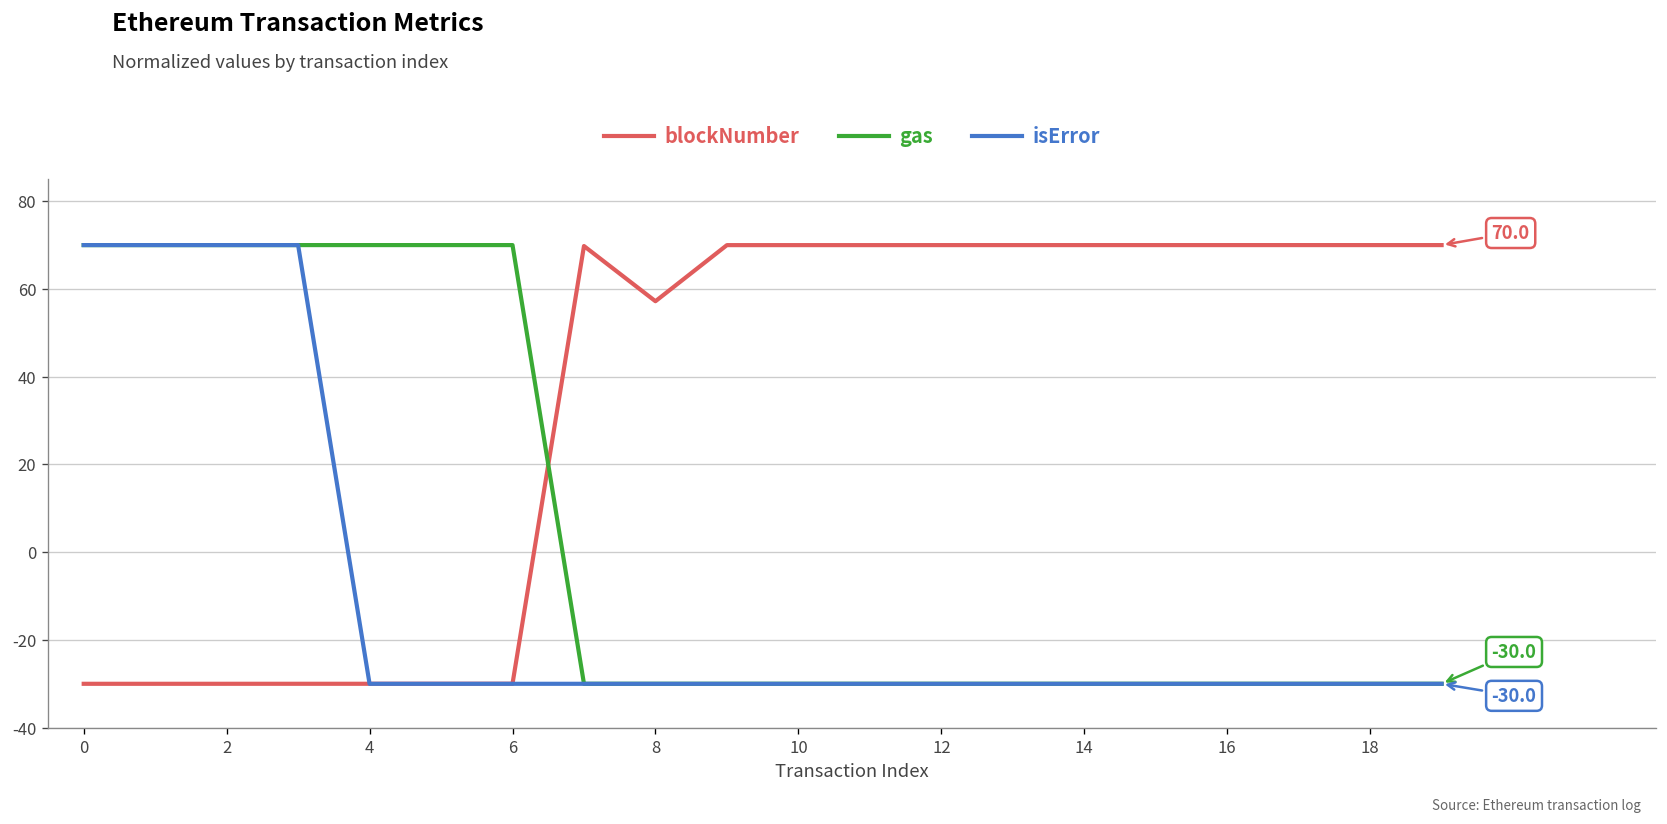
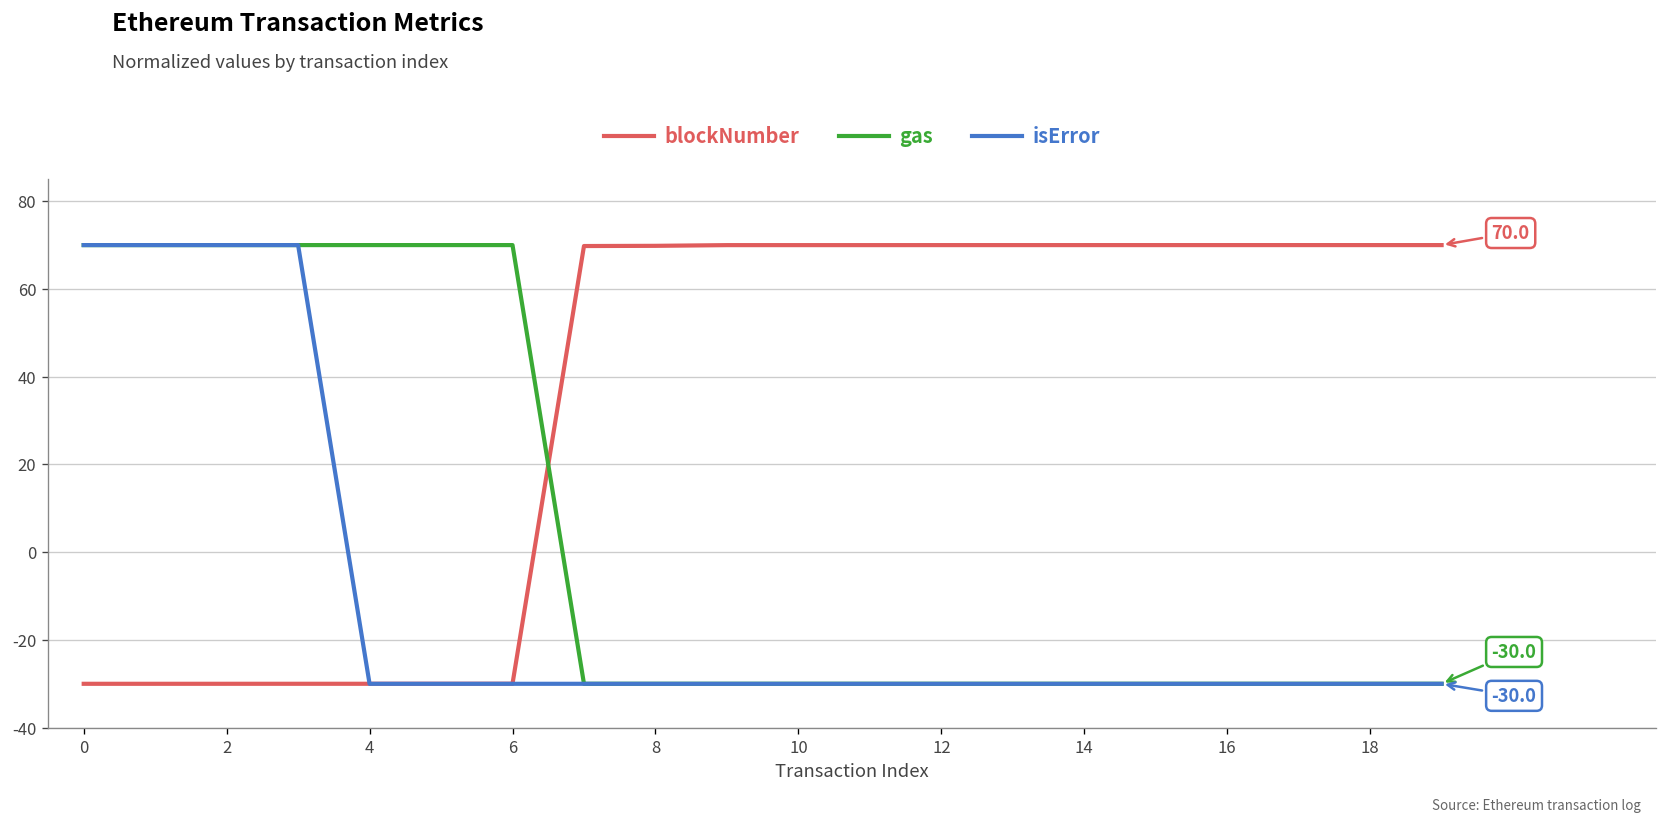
blockNumber, 8: 57 -> 70
